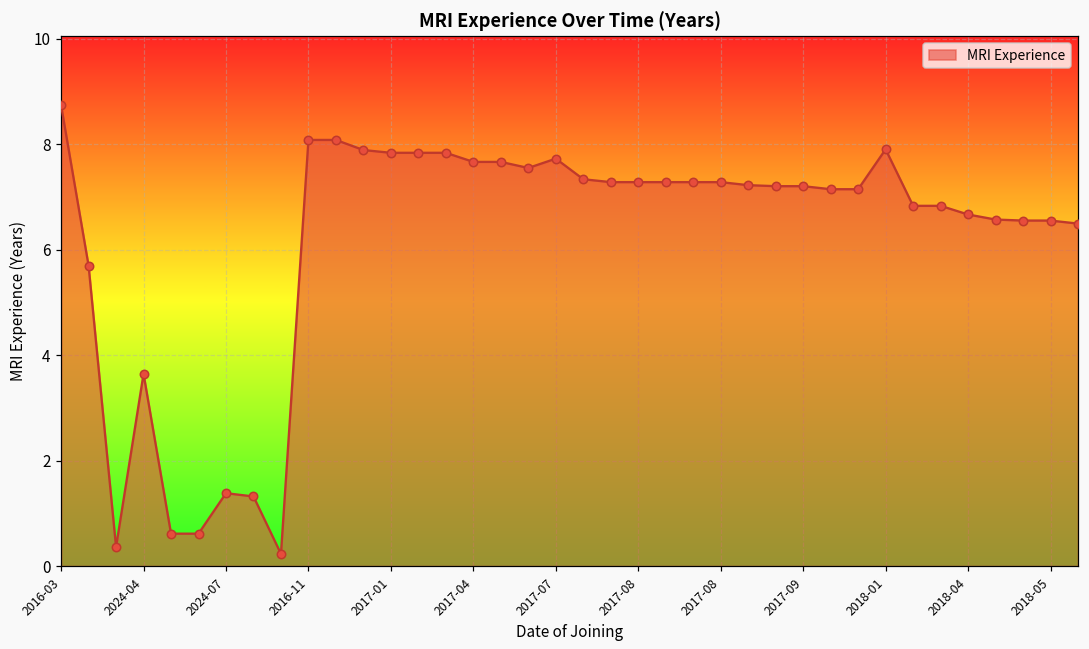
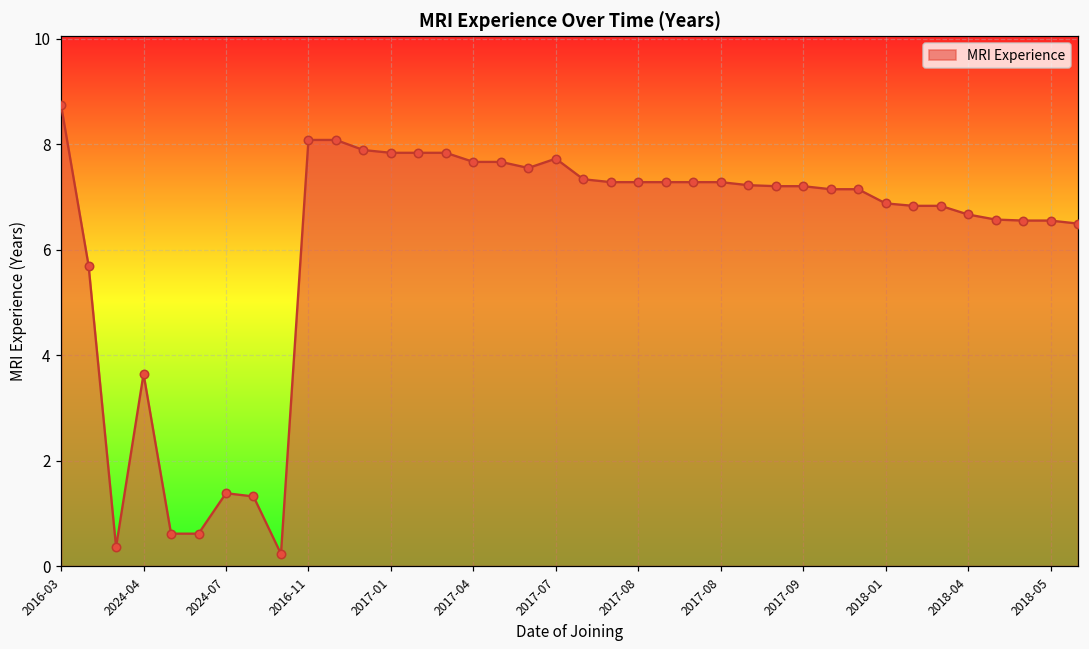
2018-01: 7.9 -> 6.9
